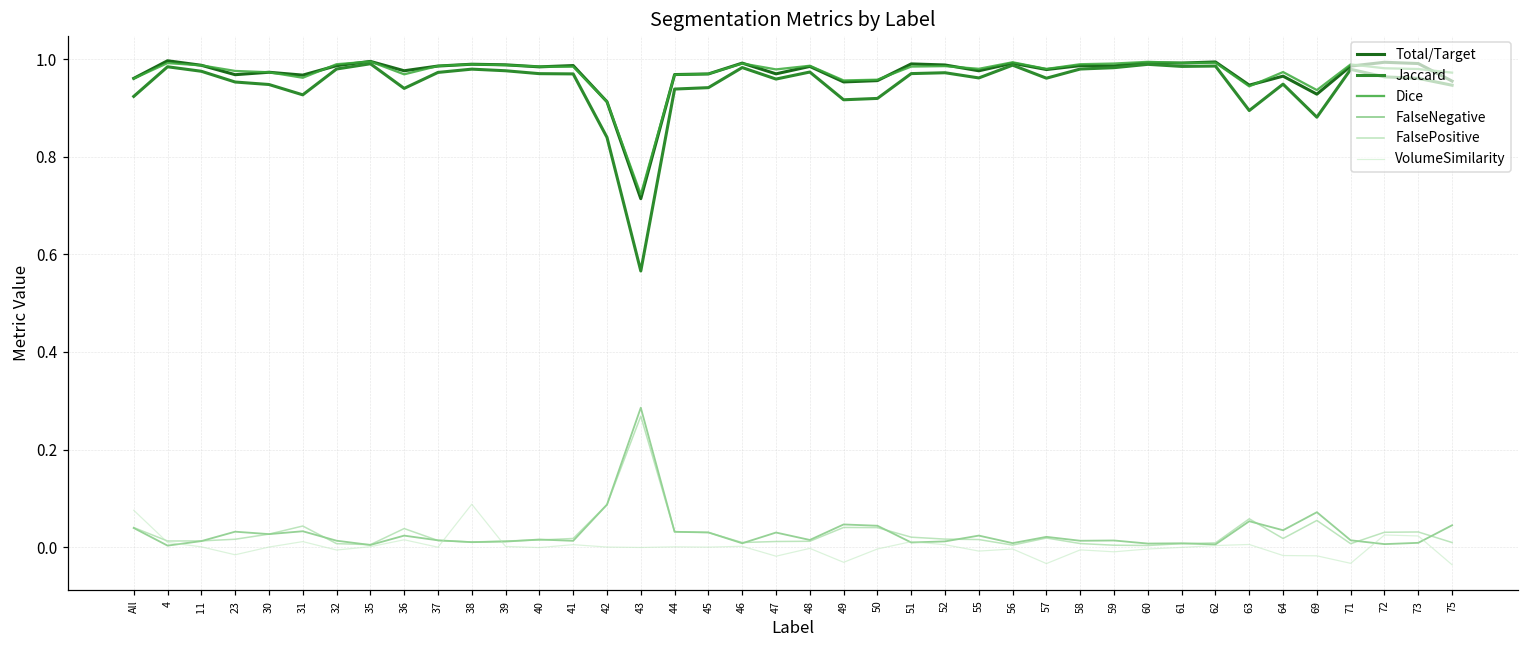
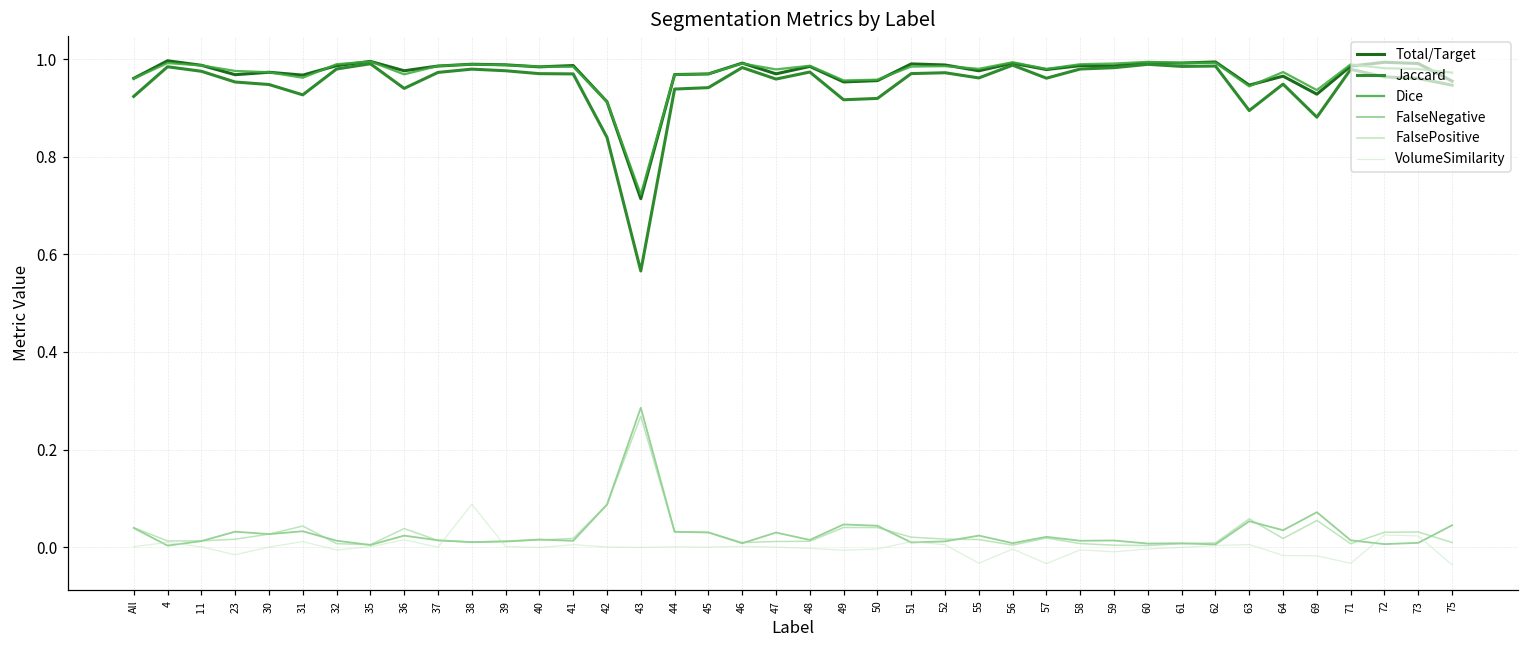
VolumeSimilarity, All: 0.08 -> 0.00
VolumeSimilarity, 47: -0.02 -> 0.00
VolumeSimilarity, 49: -0.03 -> -0.01
VolumeSimilarity, 55: -0.01 -> -0.03
